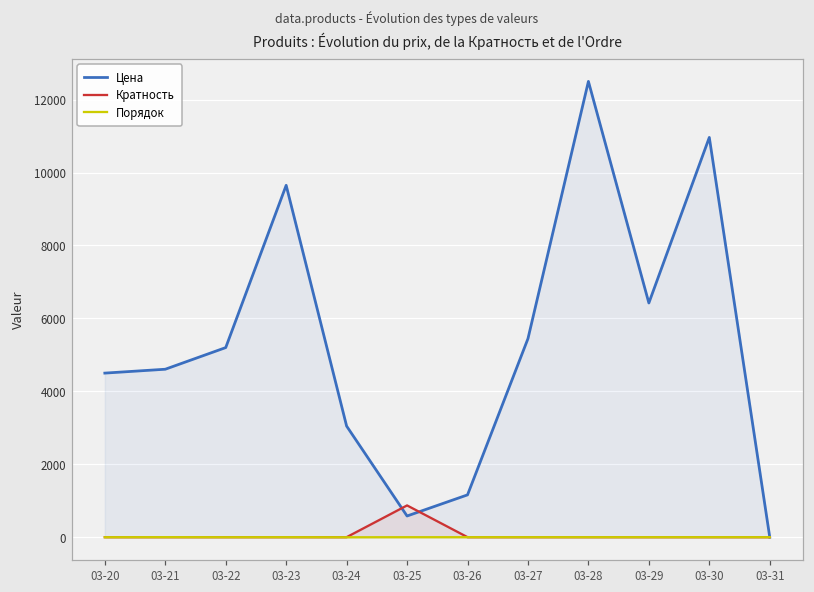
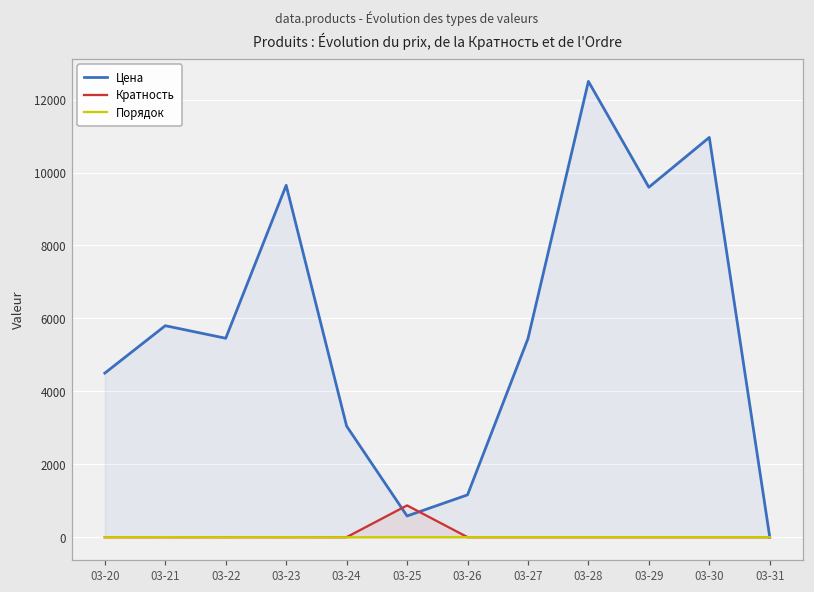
Цена, 03-21: 4600 -> 5800
Цена, 03-22: 5200 -> 5500
Цена, 03-29: 6400 -> 9600
